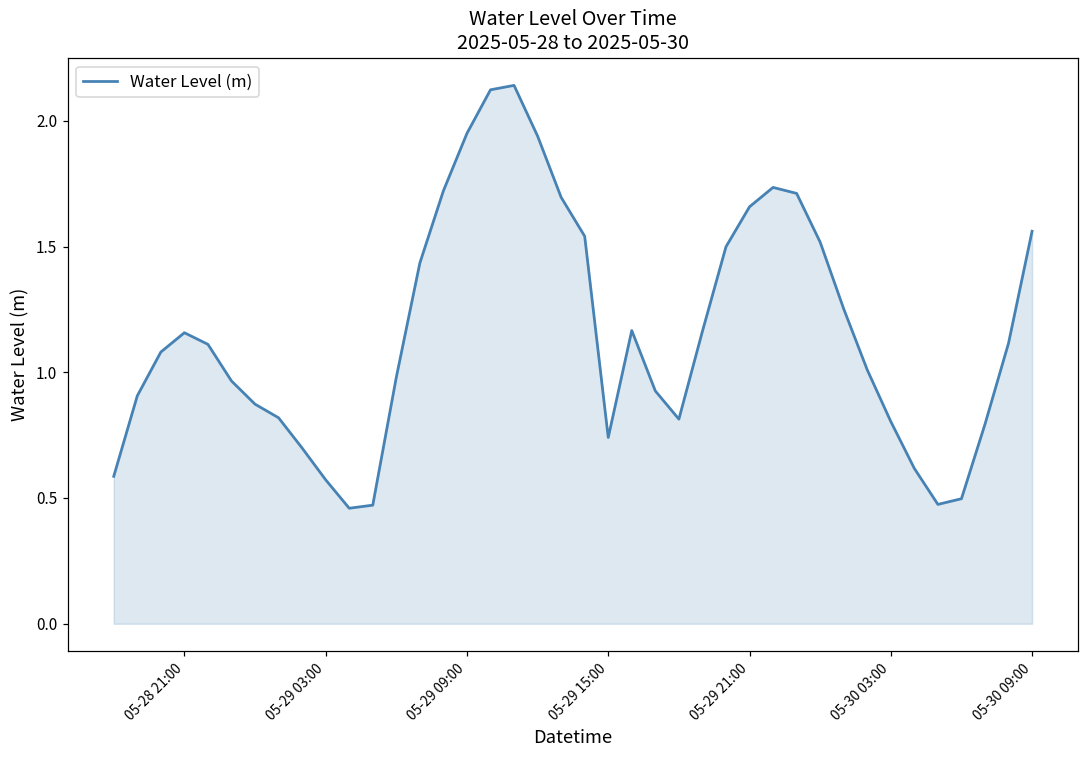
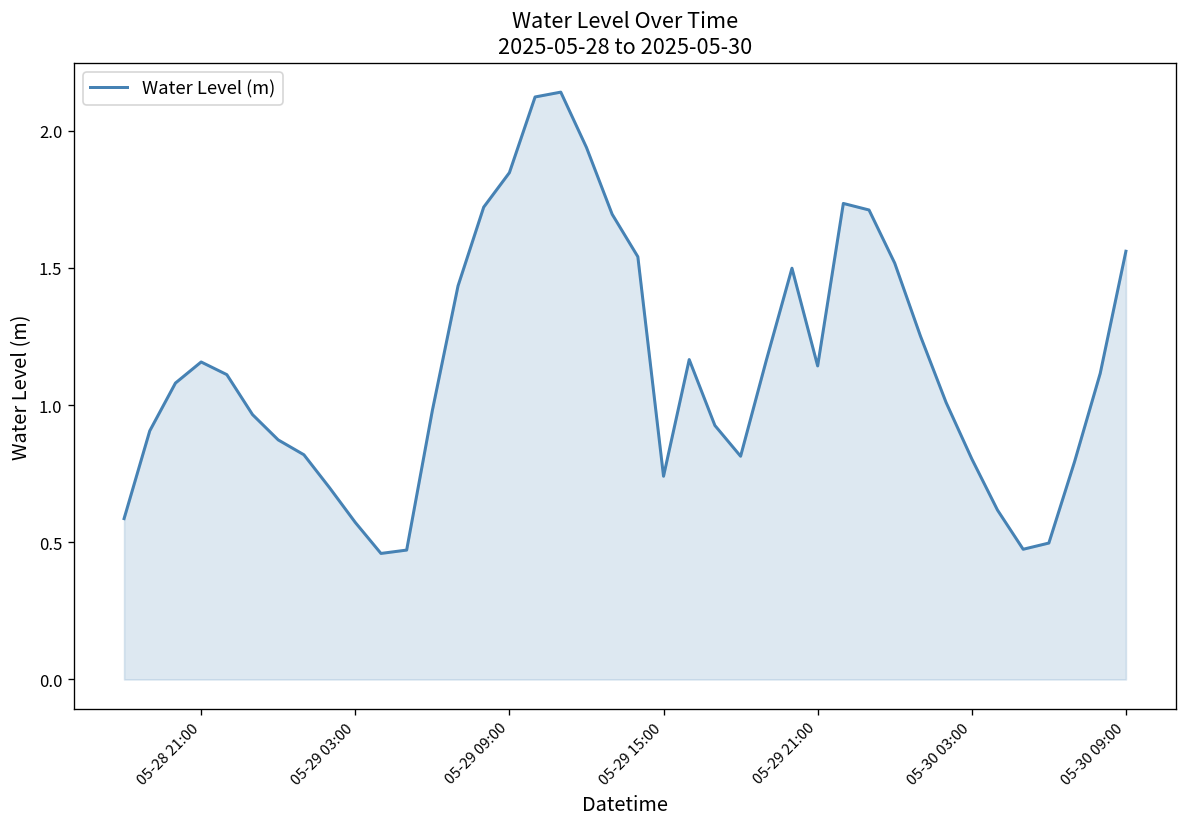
05-29 09:00: 1.95 -> 1.85
05-29 21:00: 1.66 -> 1.14
